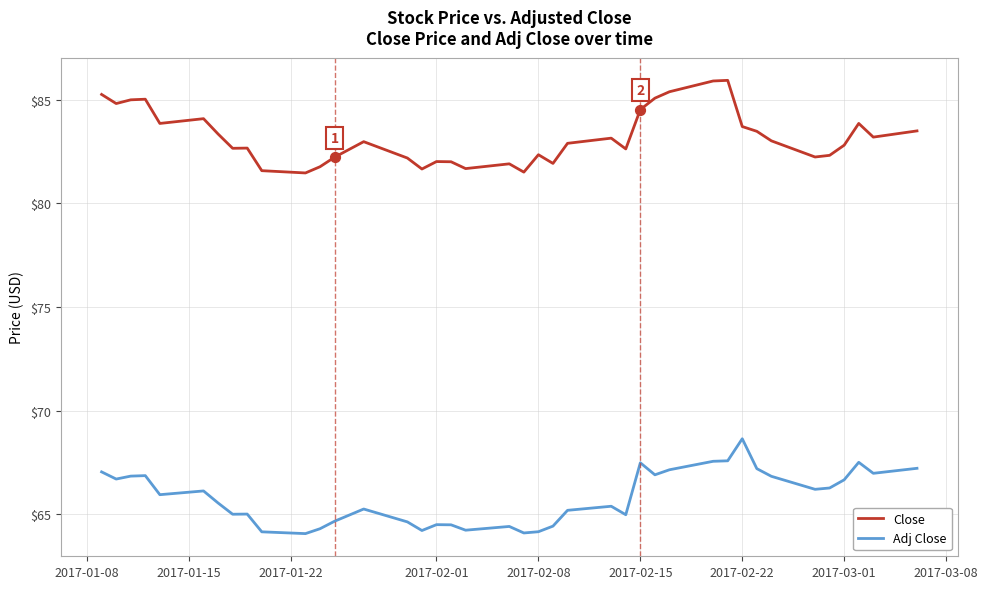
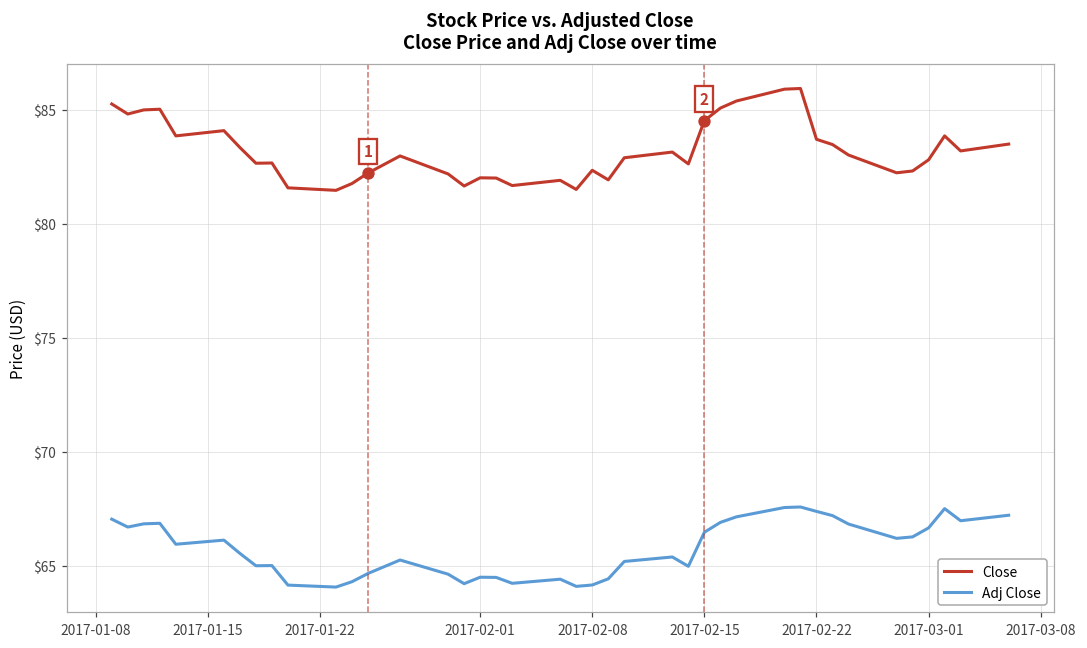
Adj Close, 2017-02-15: $67.5 -> $66.5
Adj Close, 2017-02-22: $68.6 -> $67.4
